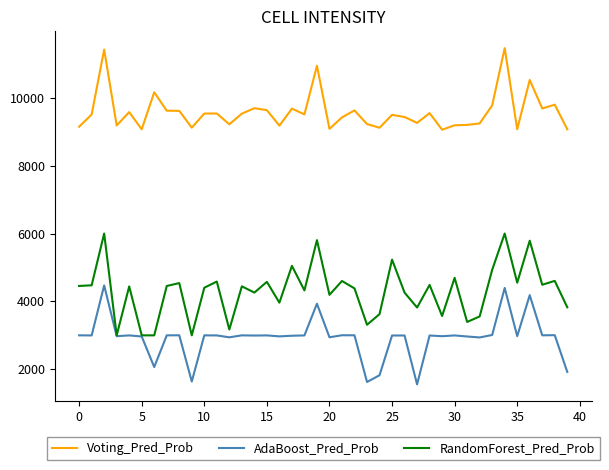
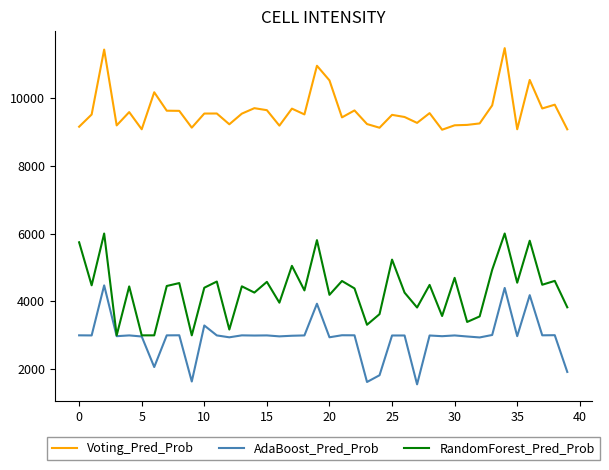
RandomForest_Pred_Prob, 0: 4500 -> 5700
AdaBoost_Pred_Prob, 10: 3000 -> 3300
Voting_Pred_Prob, 20: 9100 -> 10500
